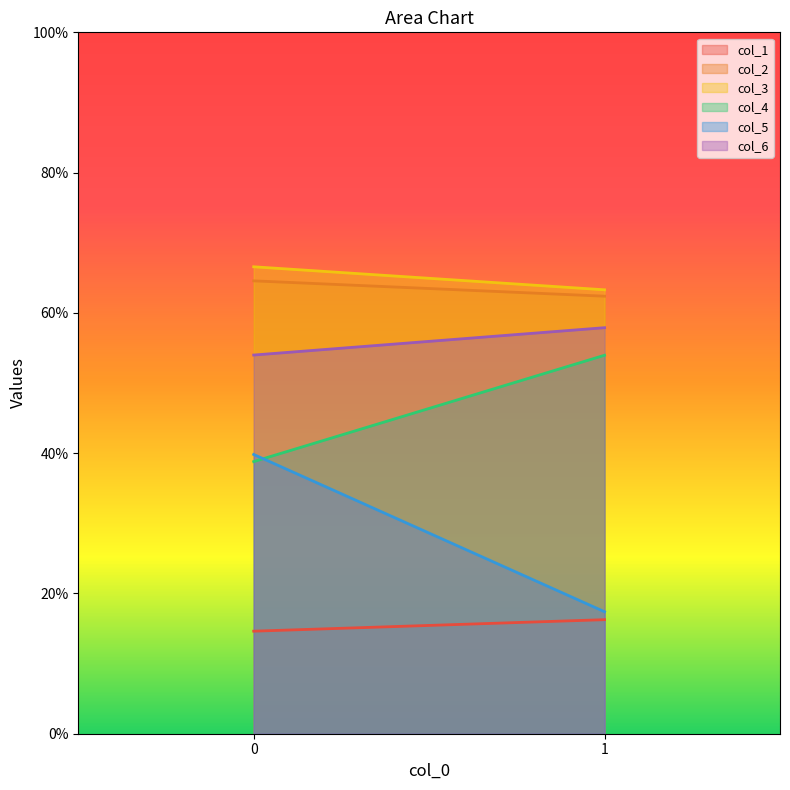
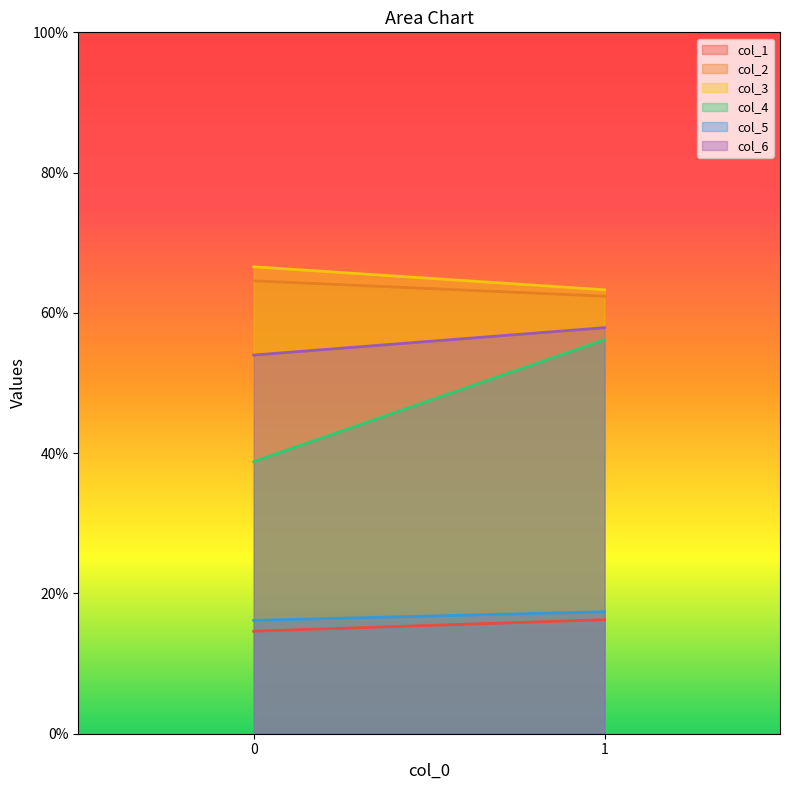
col_5, 0: 40% -> 16%
col_4, 1: 54% -> 56%
